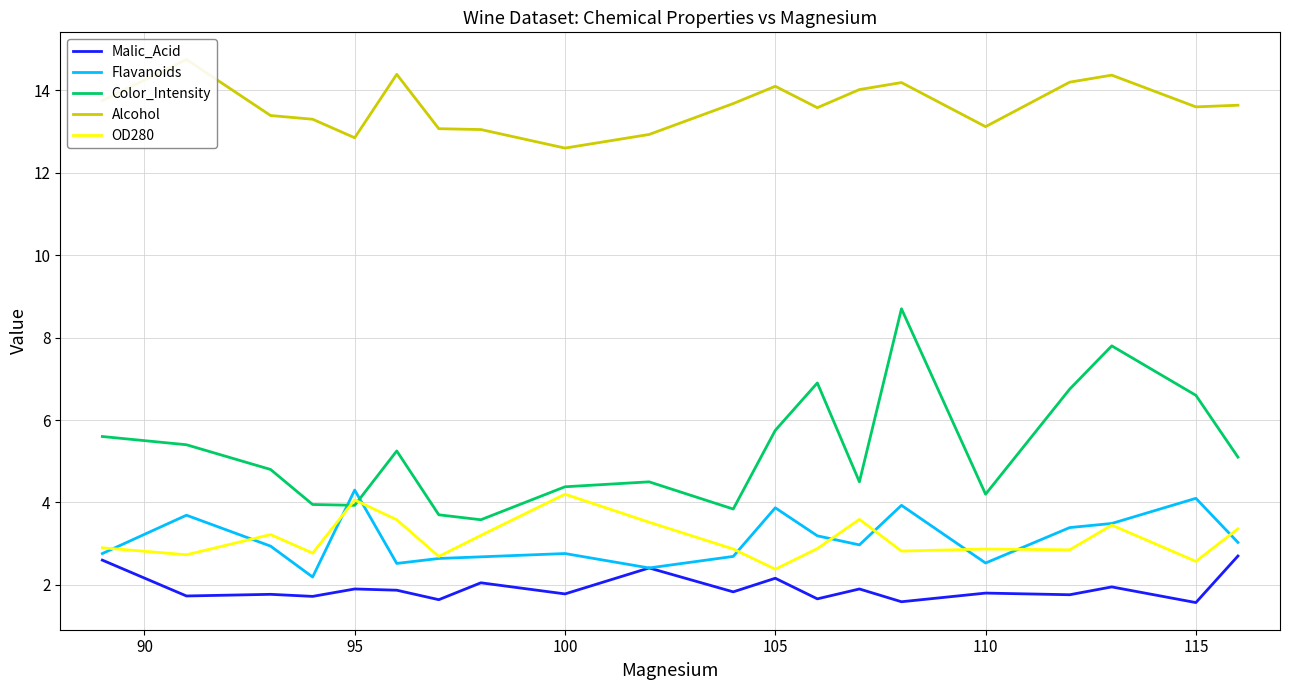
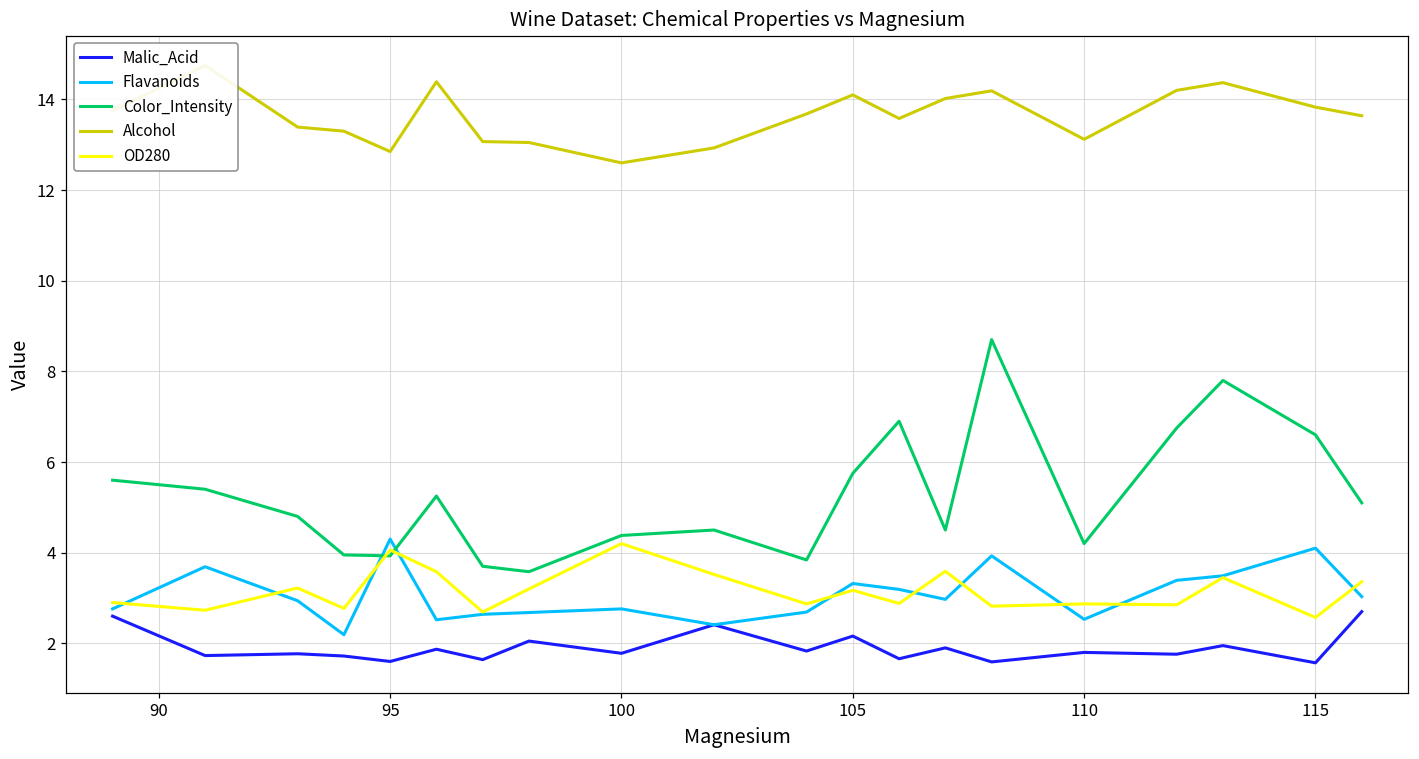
Malic_Acid, 95: 1.9 -> 1.6
Flavanoids, 105: 3.9 -> 3.3
OD280, 105: 2.4 -> 3.2
Alcohol, 115: 13.6 -> 13.8
